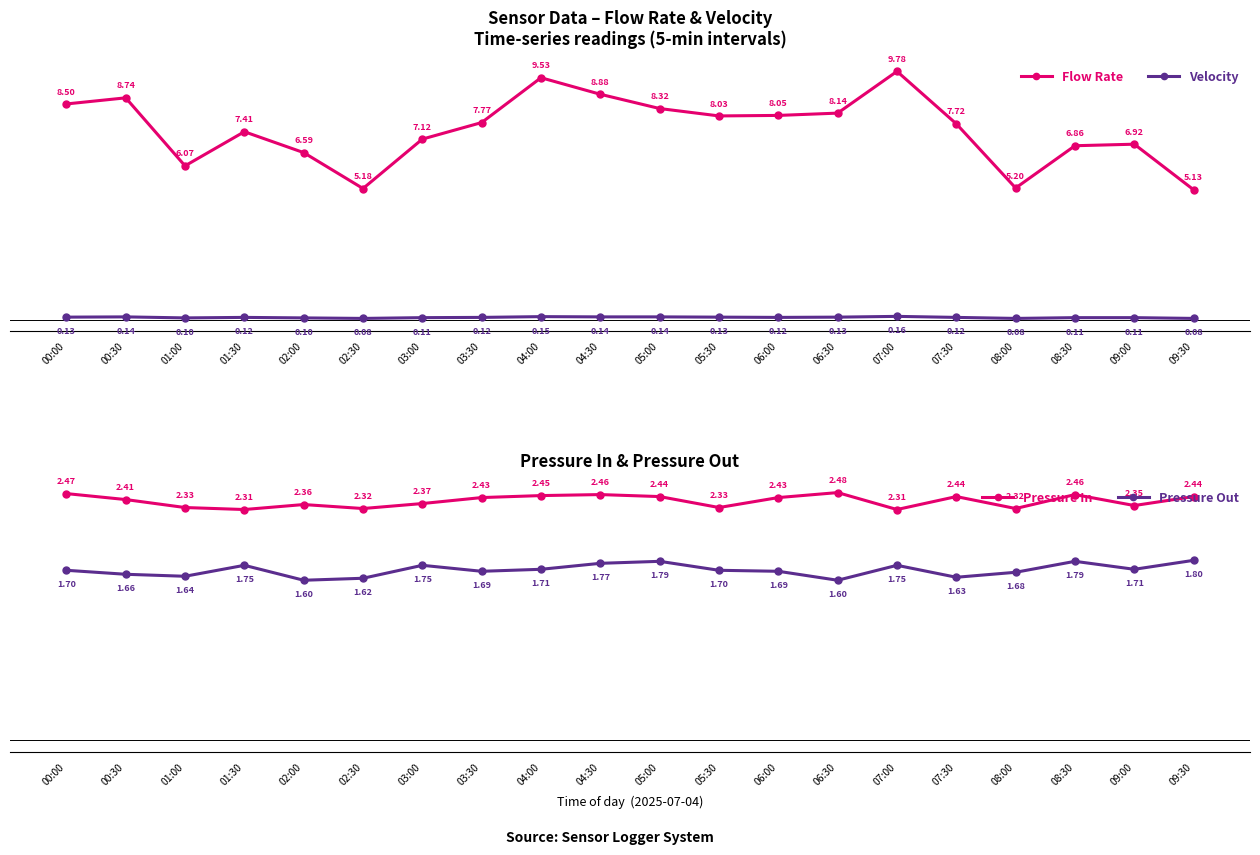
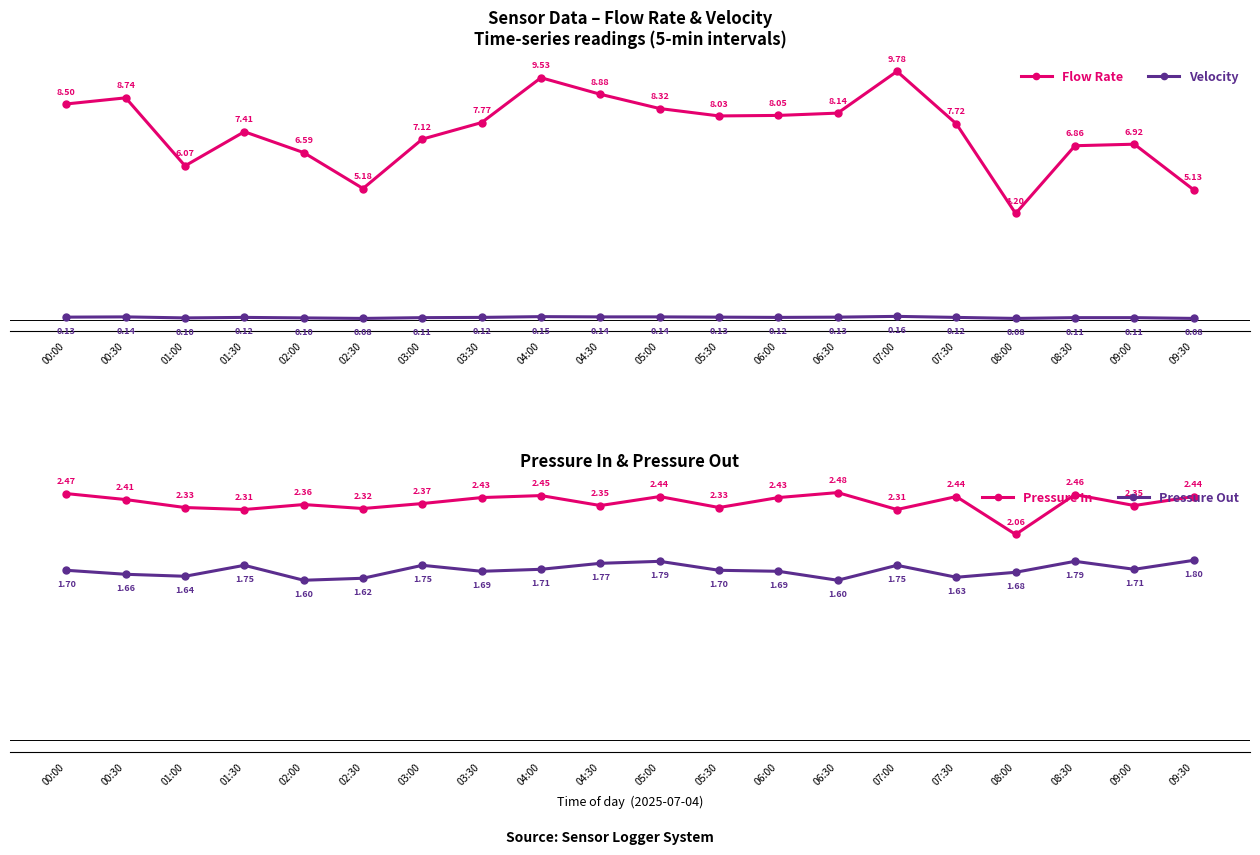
Sensor Data – Flow Rate & Velocity Time-series readings (5-min intervals), Flow Rate, 08:00: 5.20 -> 4.20
Pressure In & Pressure Out, Pressure In, 04:30: 2.46 -> 2.35
Pressure In & Pressure Out, Pressure In, 08:00: 2.32 -> 2.06
